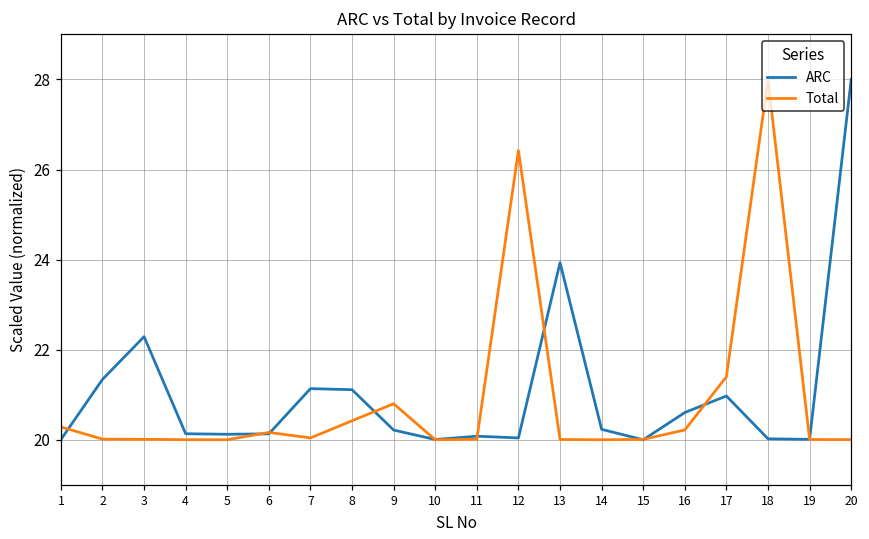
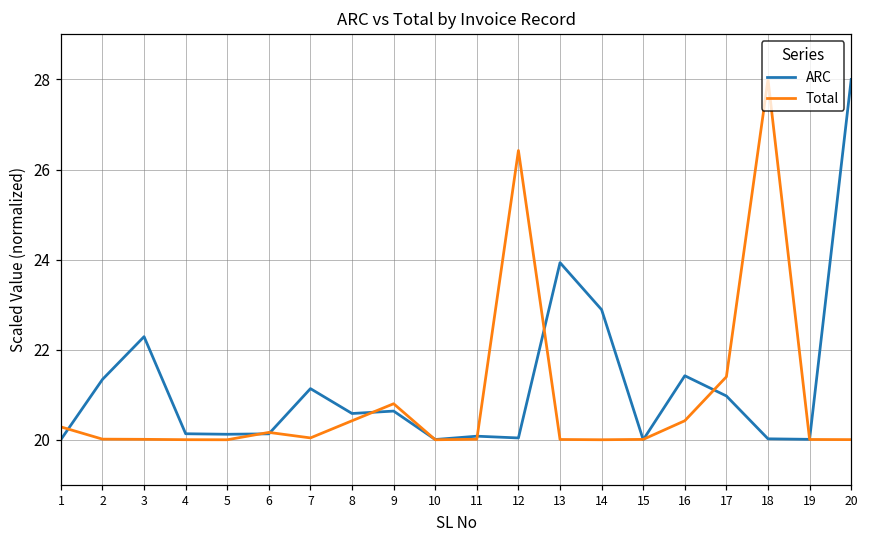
ARC, 8: 21.1 -> 20.6
ARC, 9: 20.2 -> 20.6
ARC, 14: 20.2 -> 22.9
ARC, 16: 20.6 -> 21.4
Total, 16: 20.2 -> 20.4
